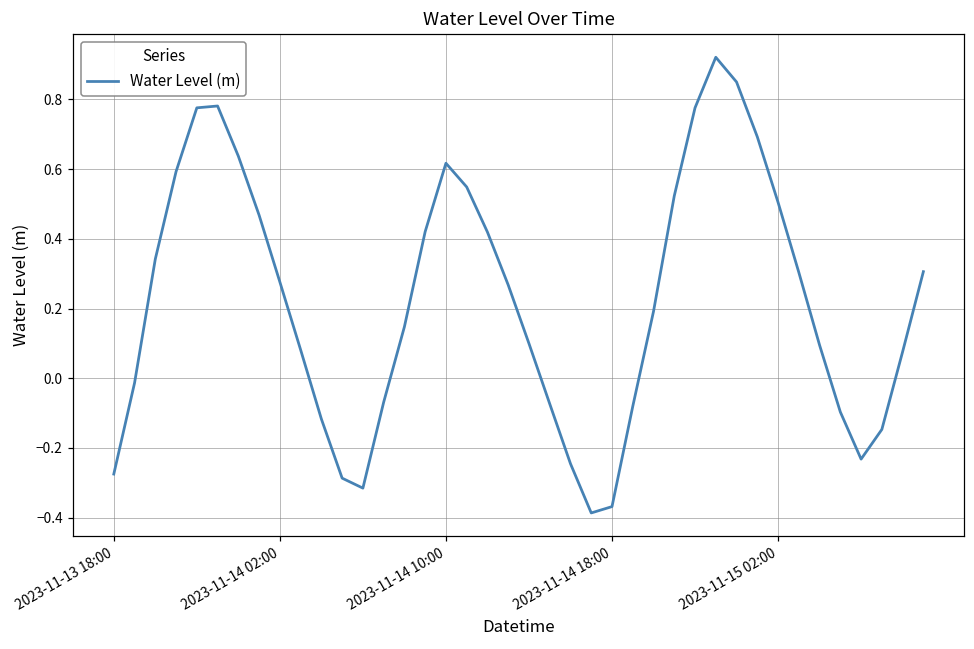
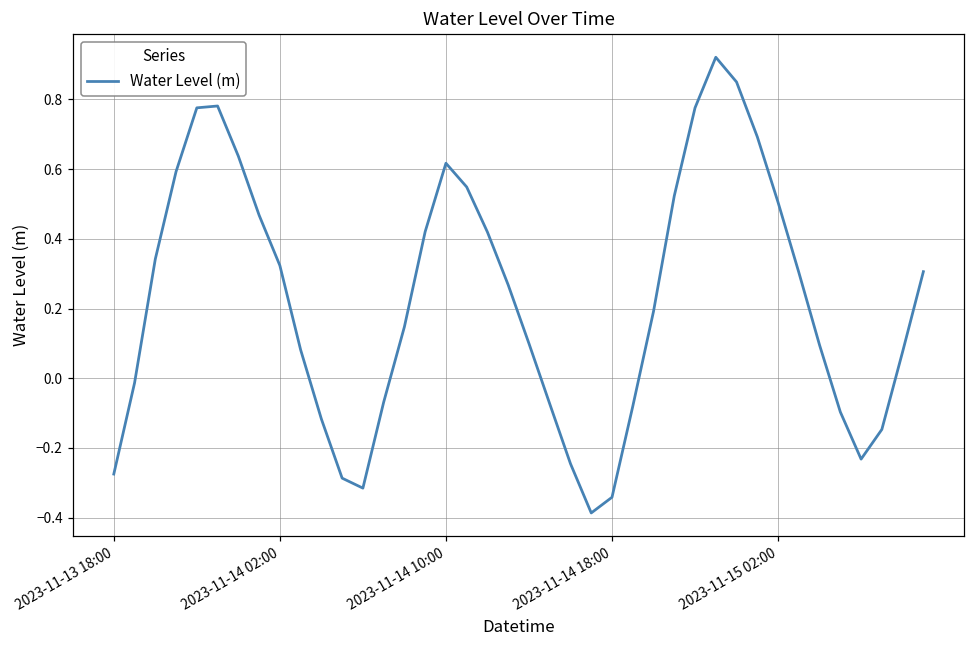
2023-11-14 02:00: 0.28 -> 0.32
2023-11-14 18:00: -0.37 -> -0.34
